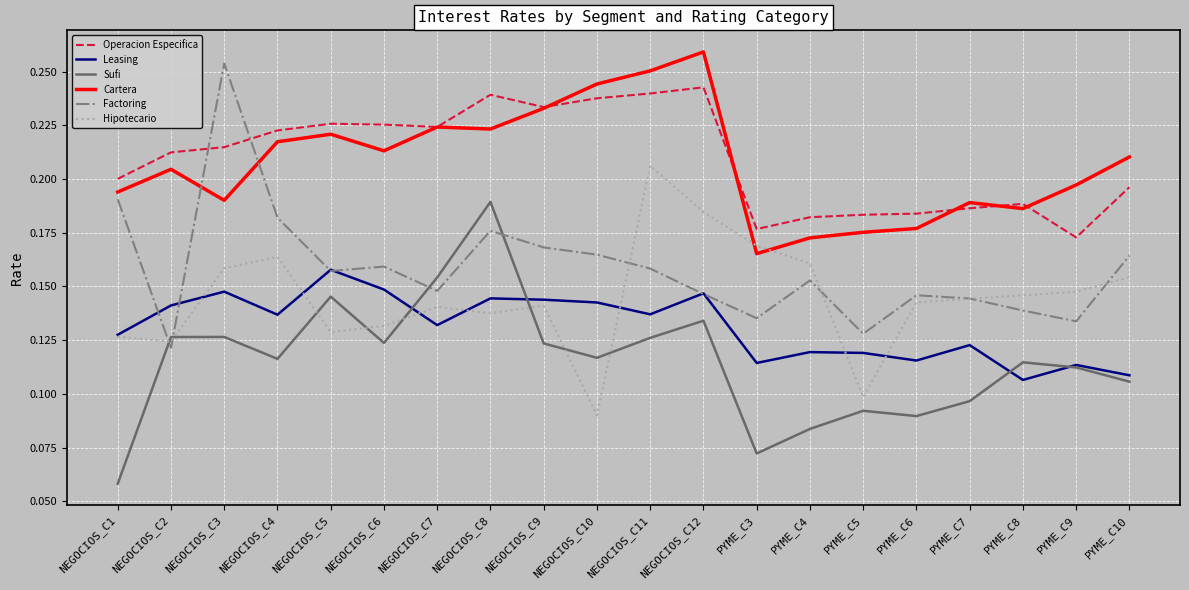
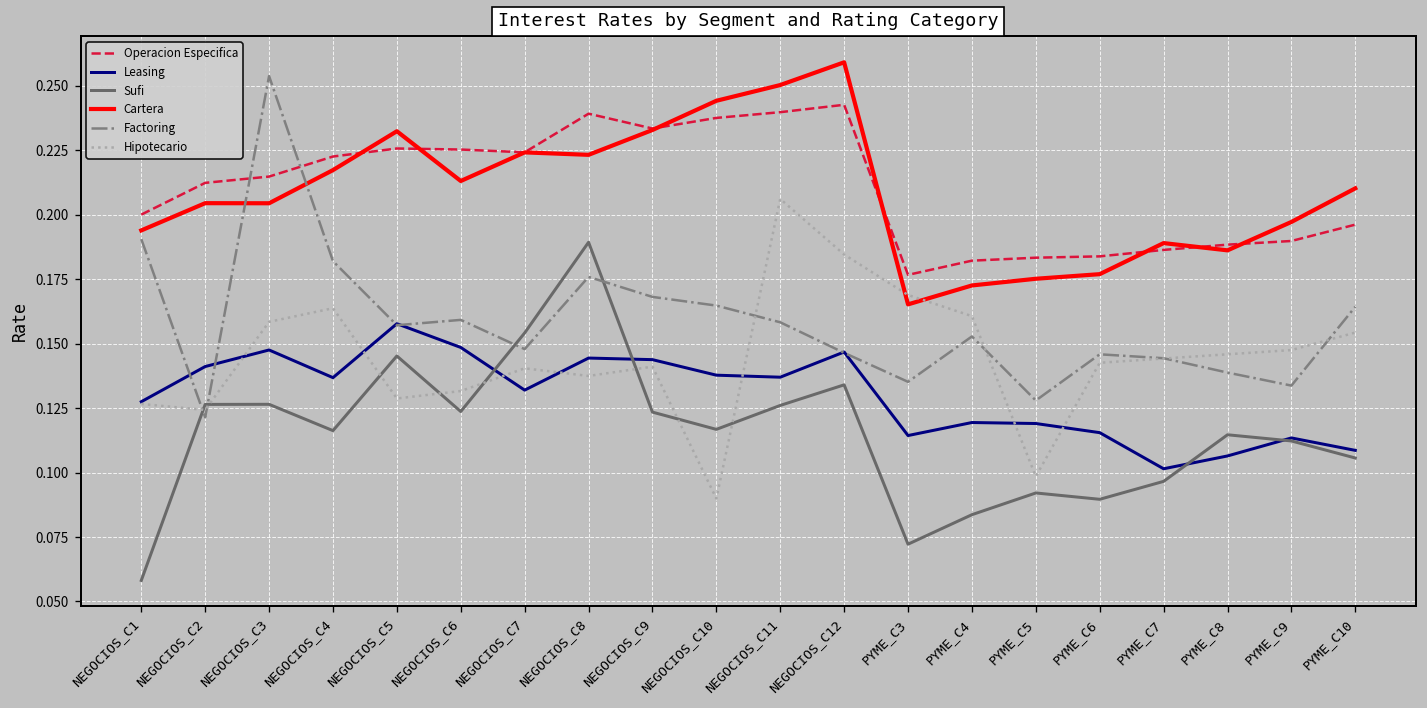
Cartera, NEGOCIOS_C3: 0.190 -> 0.204
Cartera, NEGOCIOS_C5: 0.221 -> 0.232
Leasing, NEGOCIOS_C10: 0.143 -> 0.138
Leasing, PYME_C7: 0.123 -> 0.101
Operacion Especifica, PYME_C9: 0.173 -> 0.190
